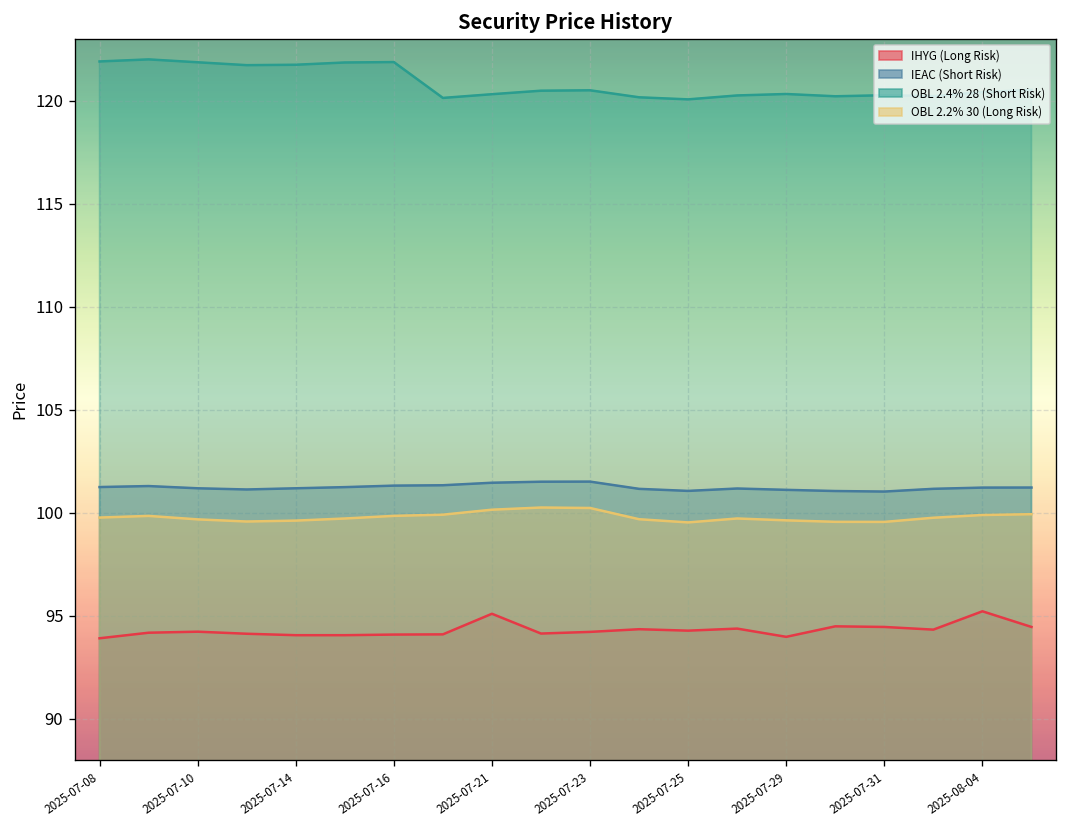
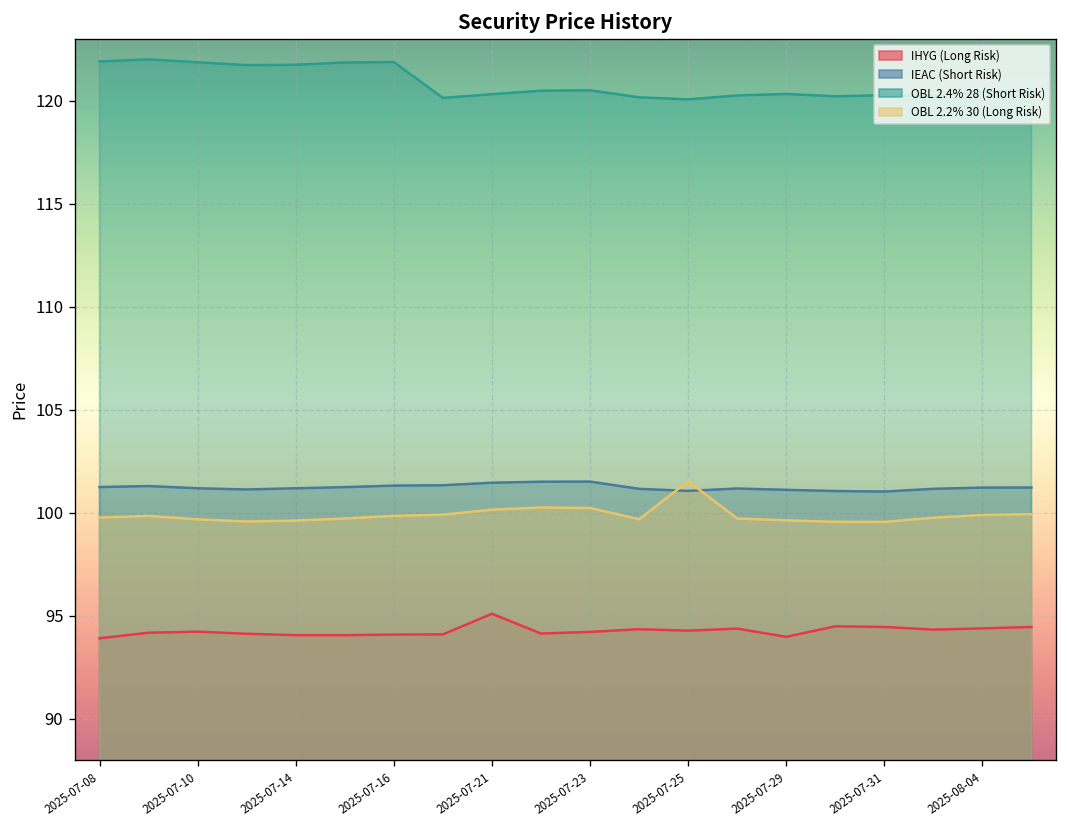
OBL 2.2% 30 (Long Risk), 2025-07-25: 99.5 -> 101.5
IHYG (Long Risk), 2025-08-04: 95.2 -> 94.4
